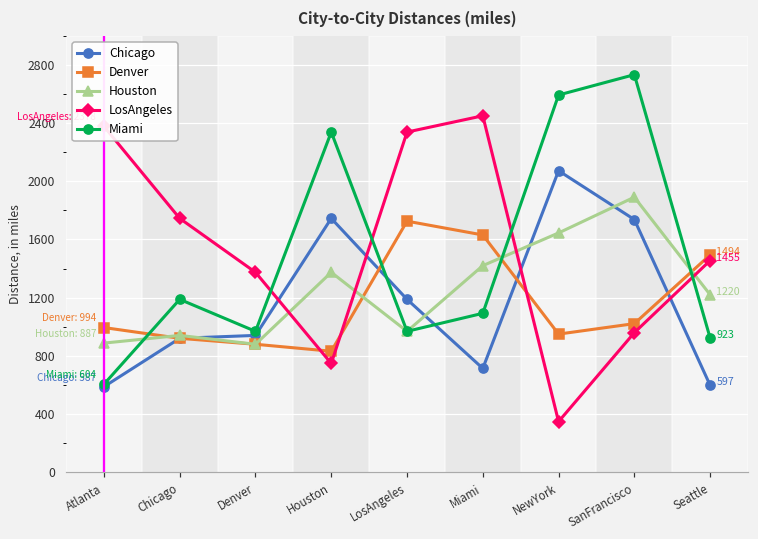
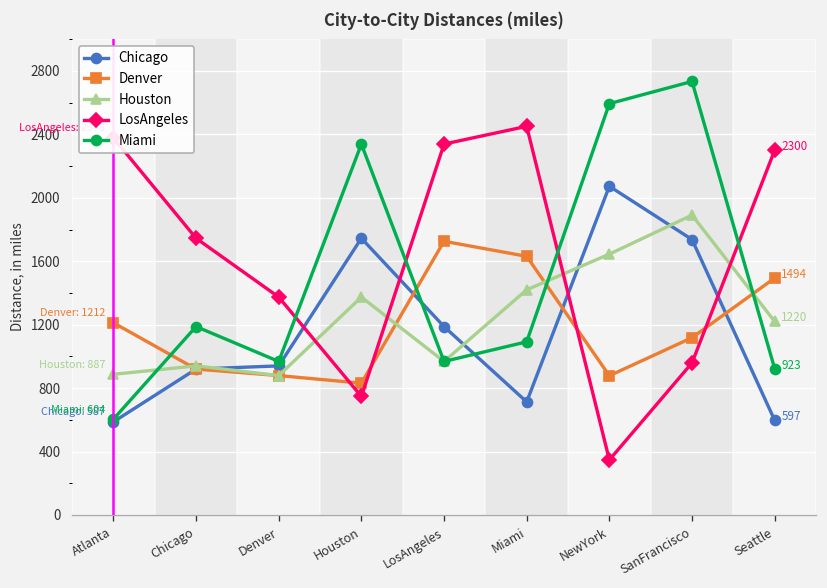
Denver, Atlanta: 994 -> 1212
Denver, NewYork: 950 -> 880
Denver, SanFrancisco: 1020 -> 1120
LosAngeles, Seattle: 1455 -> 2300
